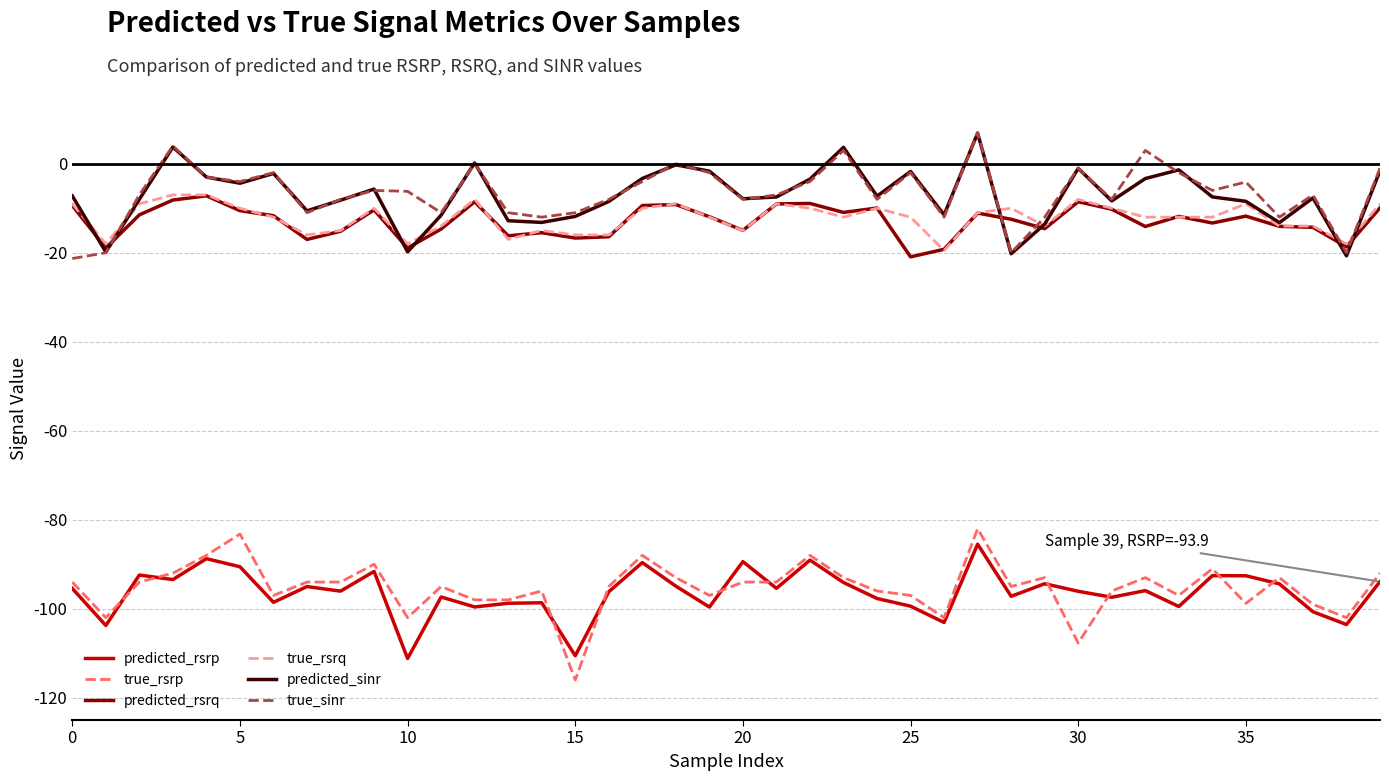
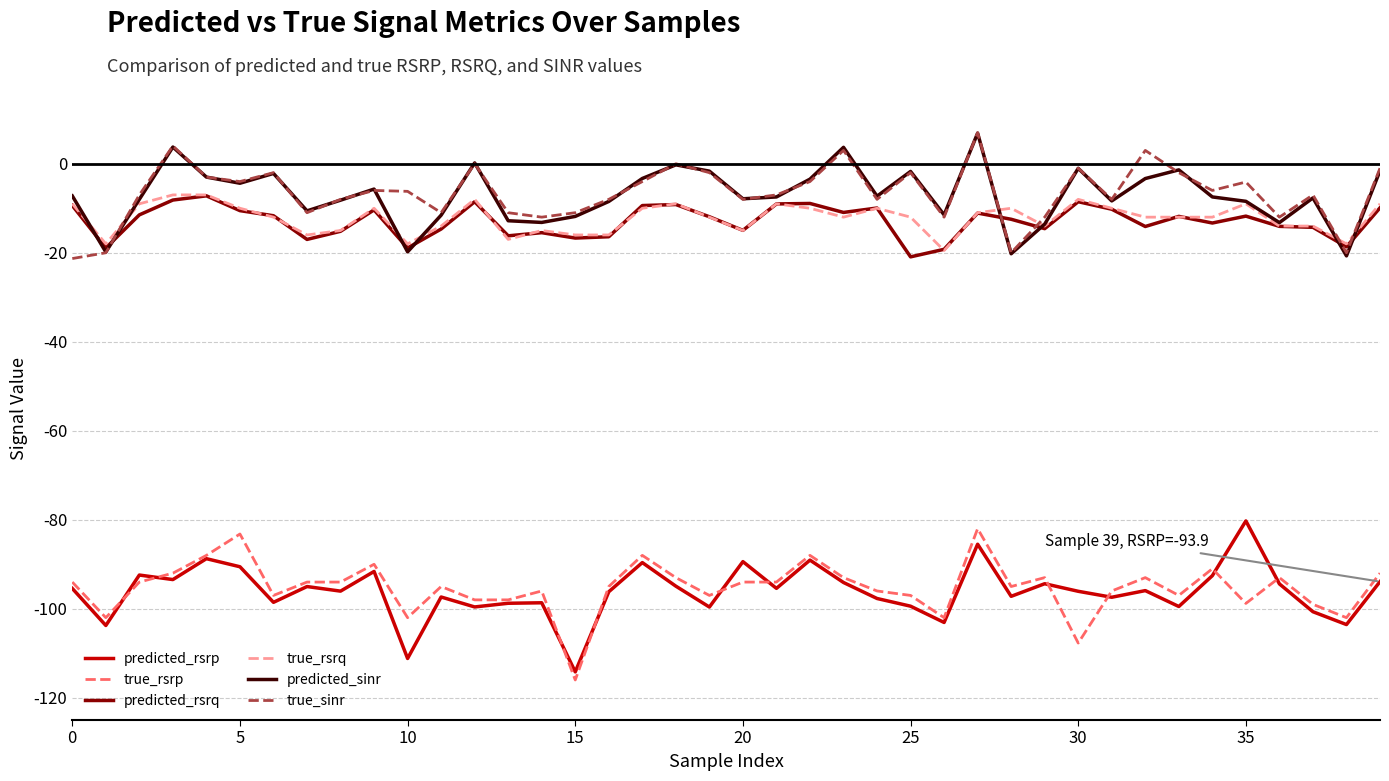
predicted_rsrp, 15: -111 -> -114
predicted_rsrp, 35: -93 -> -80
